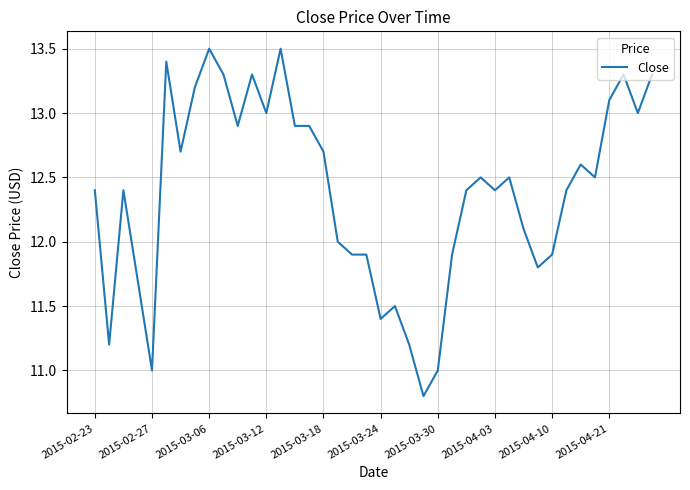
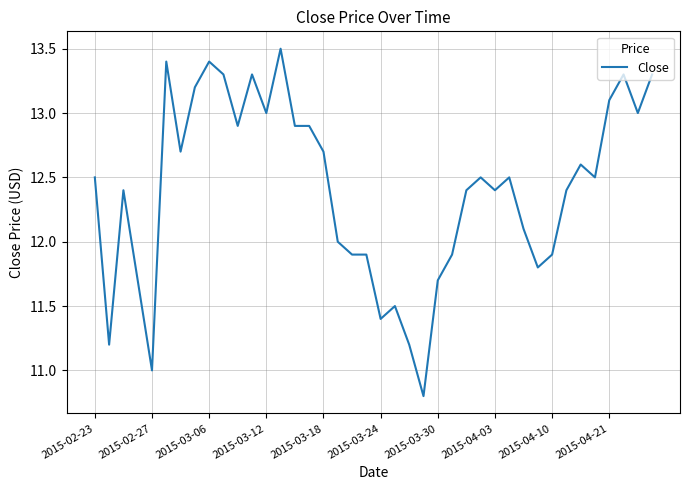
2015-02-23: 12.4 -> 12.5
2015-03-06: 13.5 -> 13.4
2015-03-30: 11.0 -> 11.7
